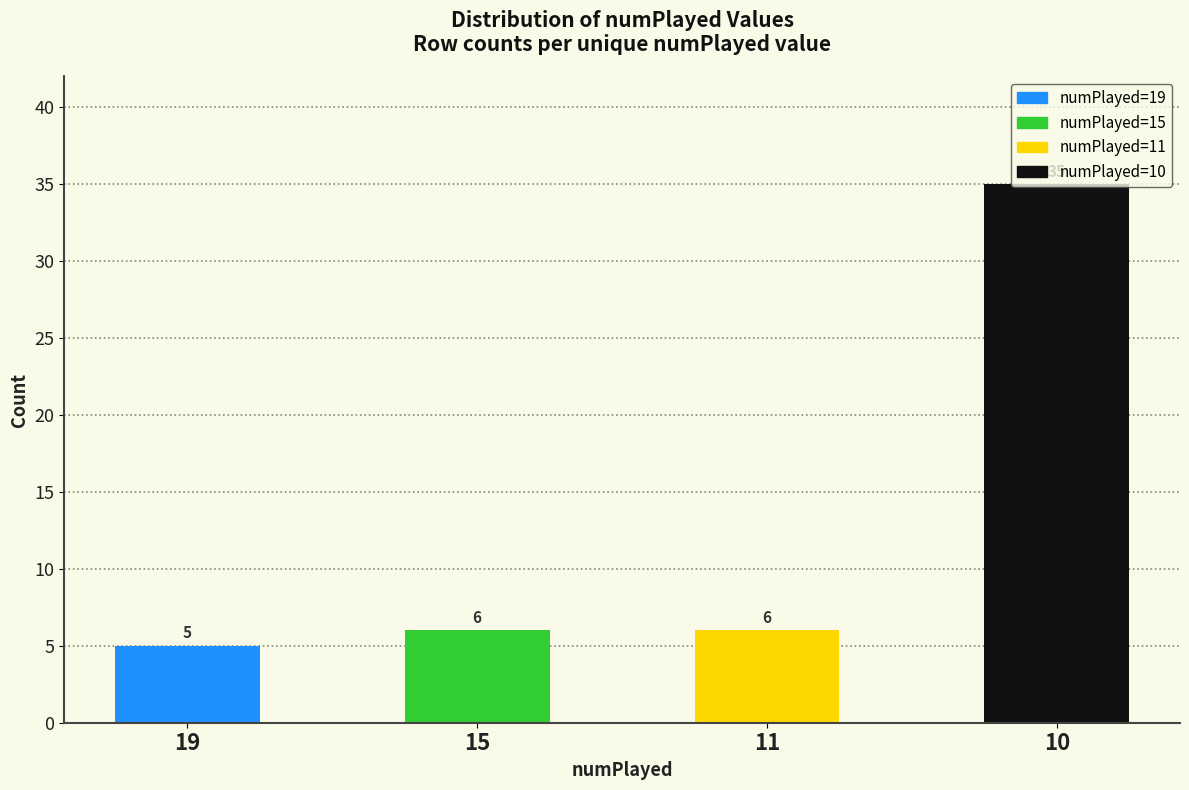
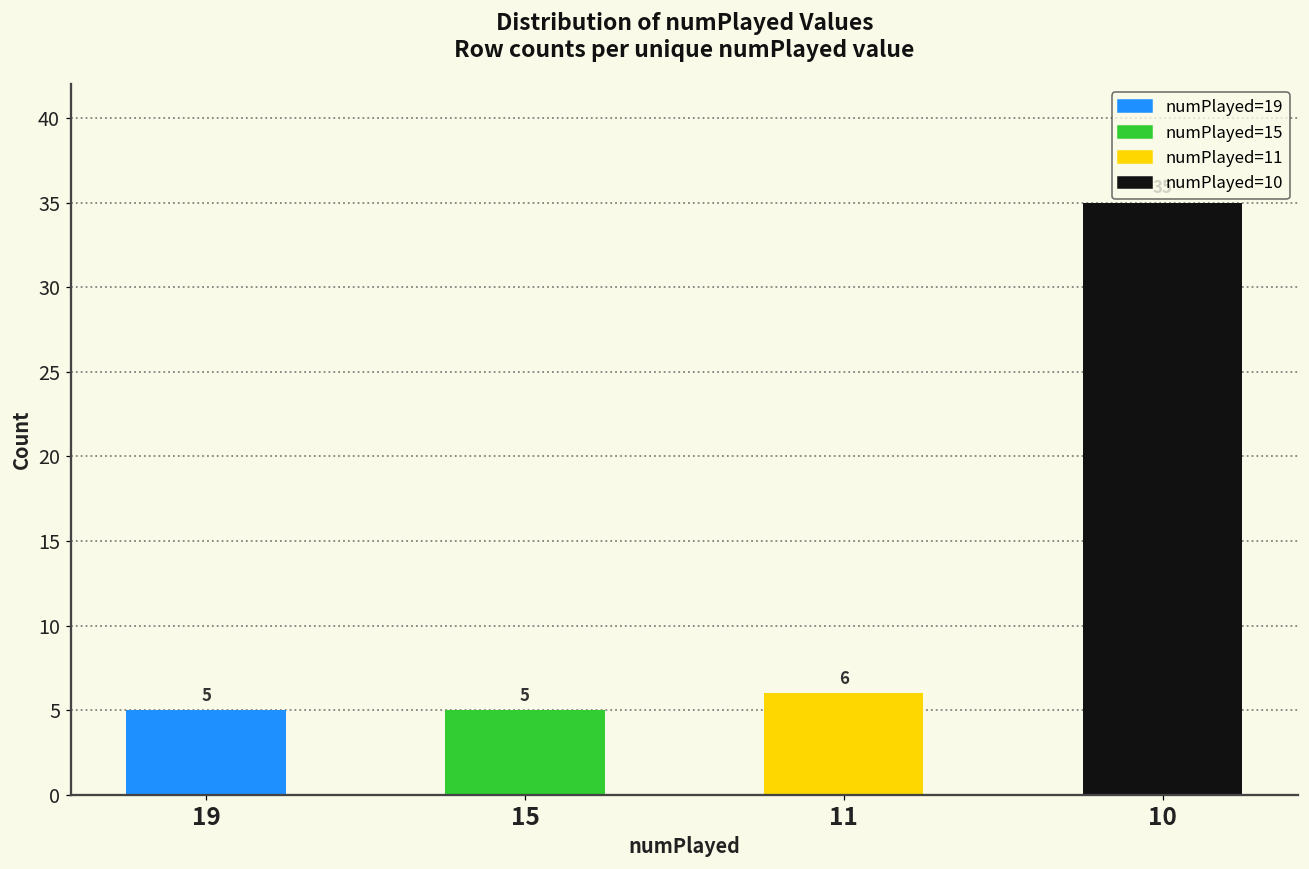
numPlayed=15, 15: 6 -> 5
